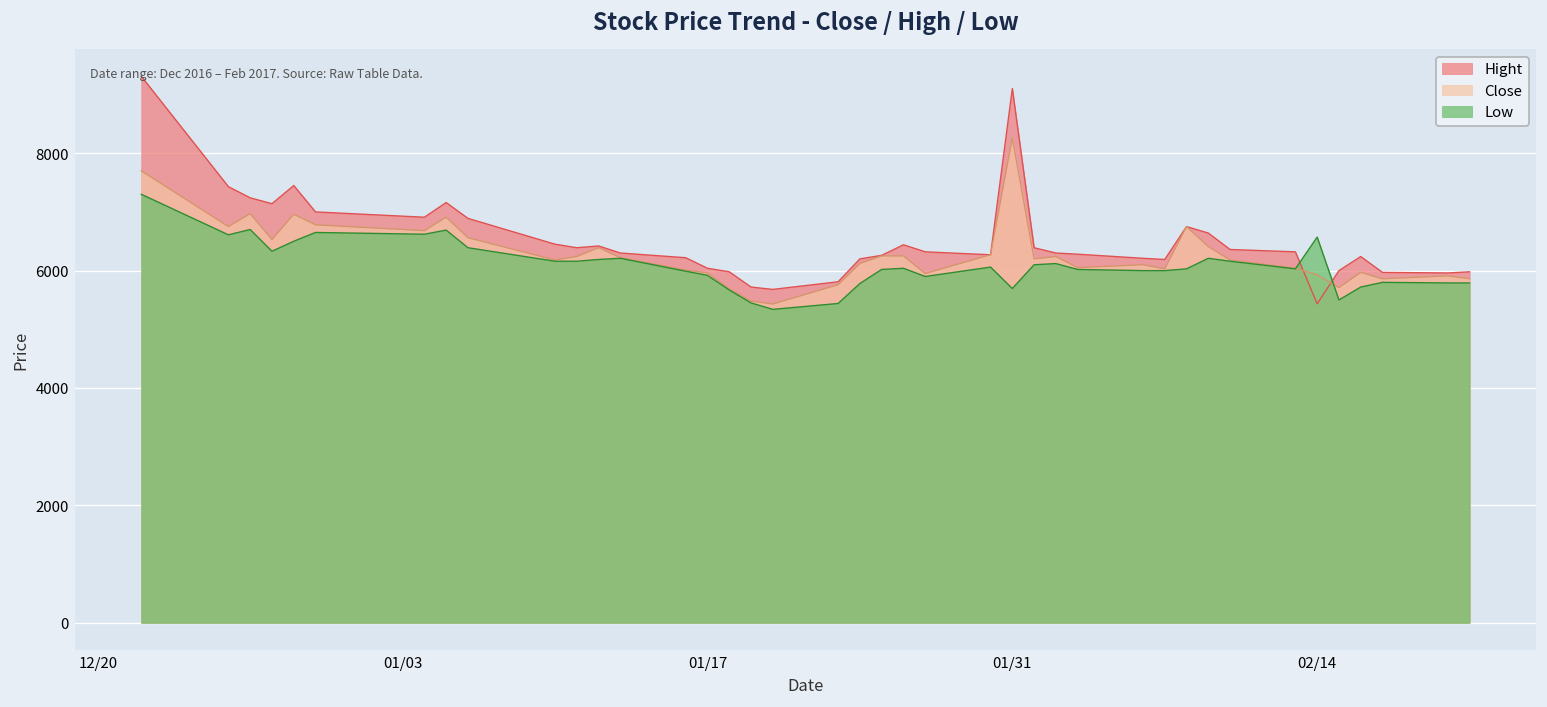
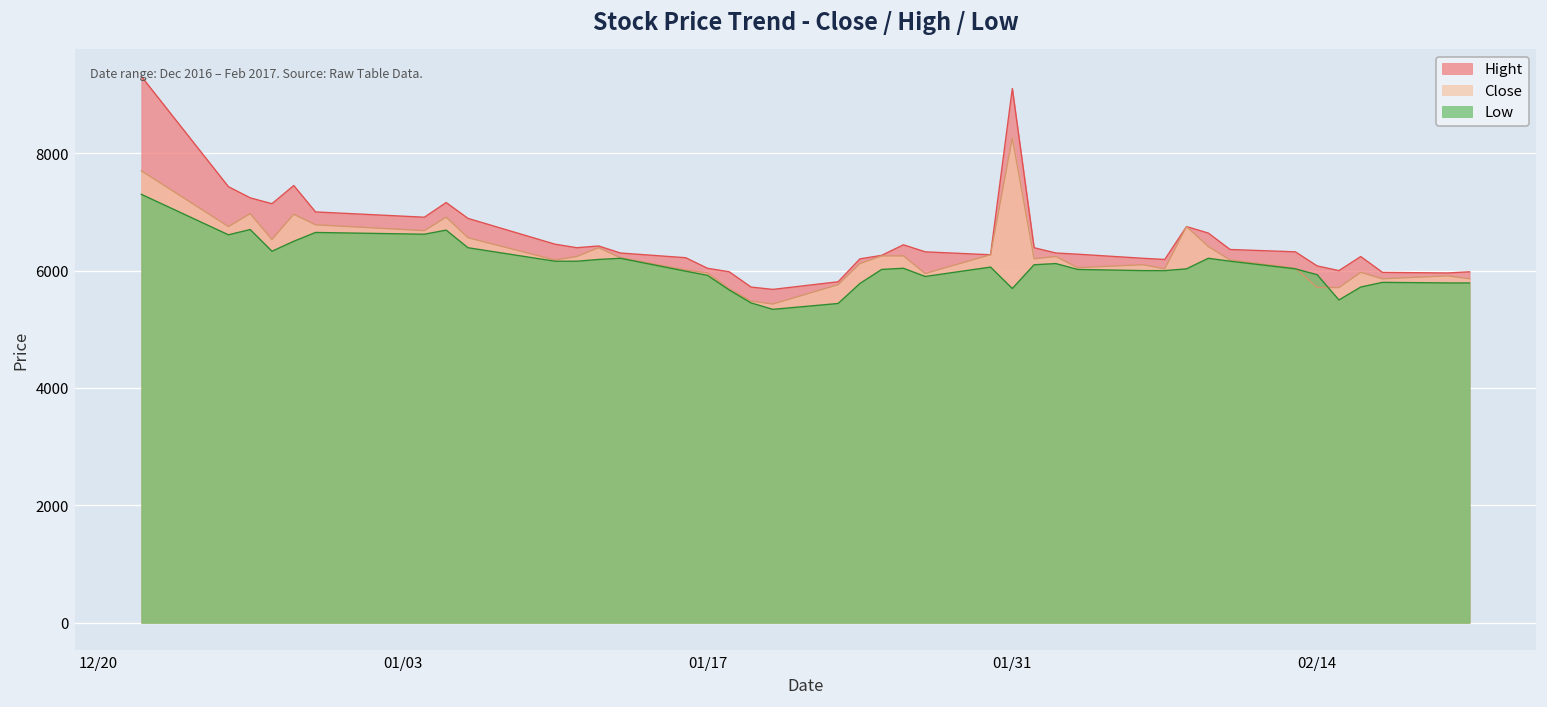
Hight, 02/14: 5400 -> 6100
Close, 02/14: 5900 -> 5700
Low, 02/14: 6600 -> 5900
